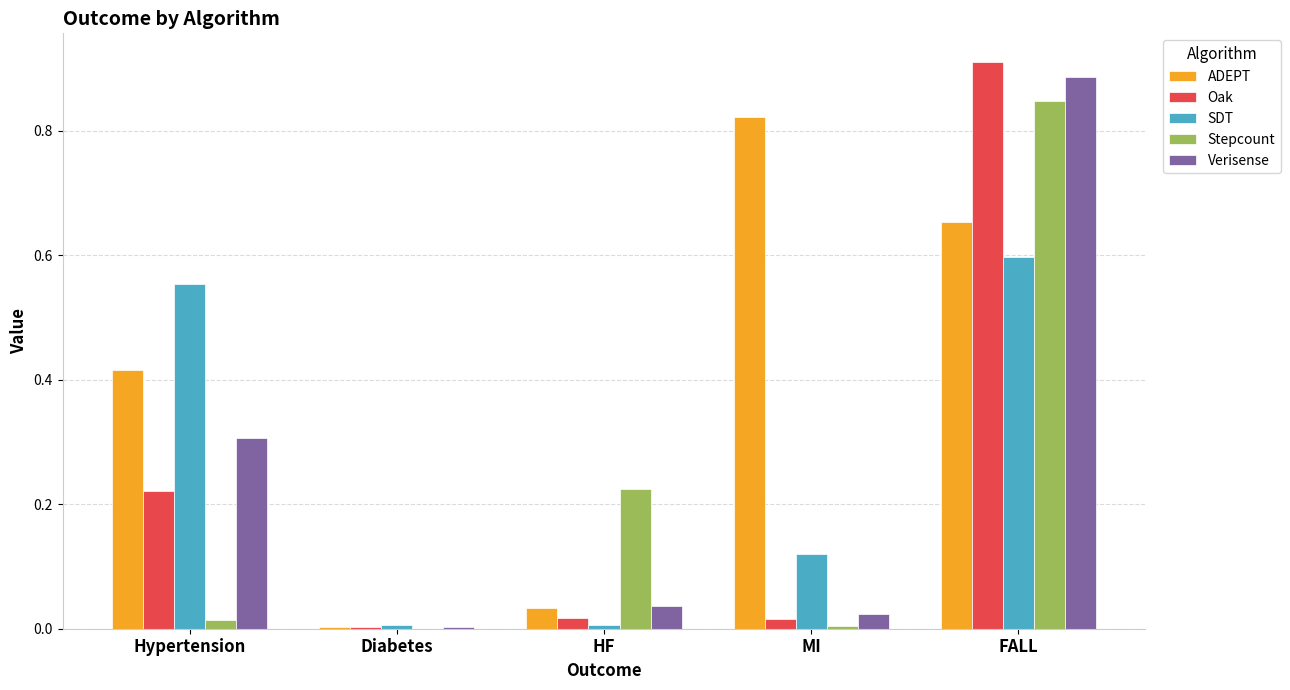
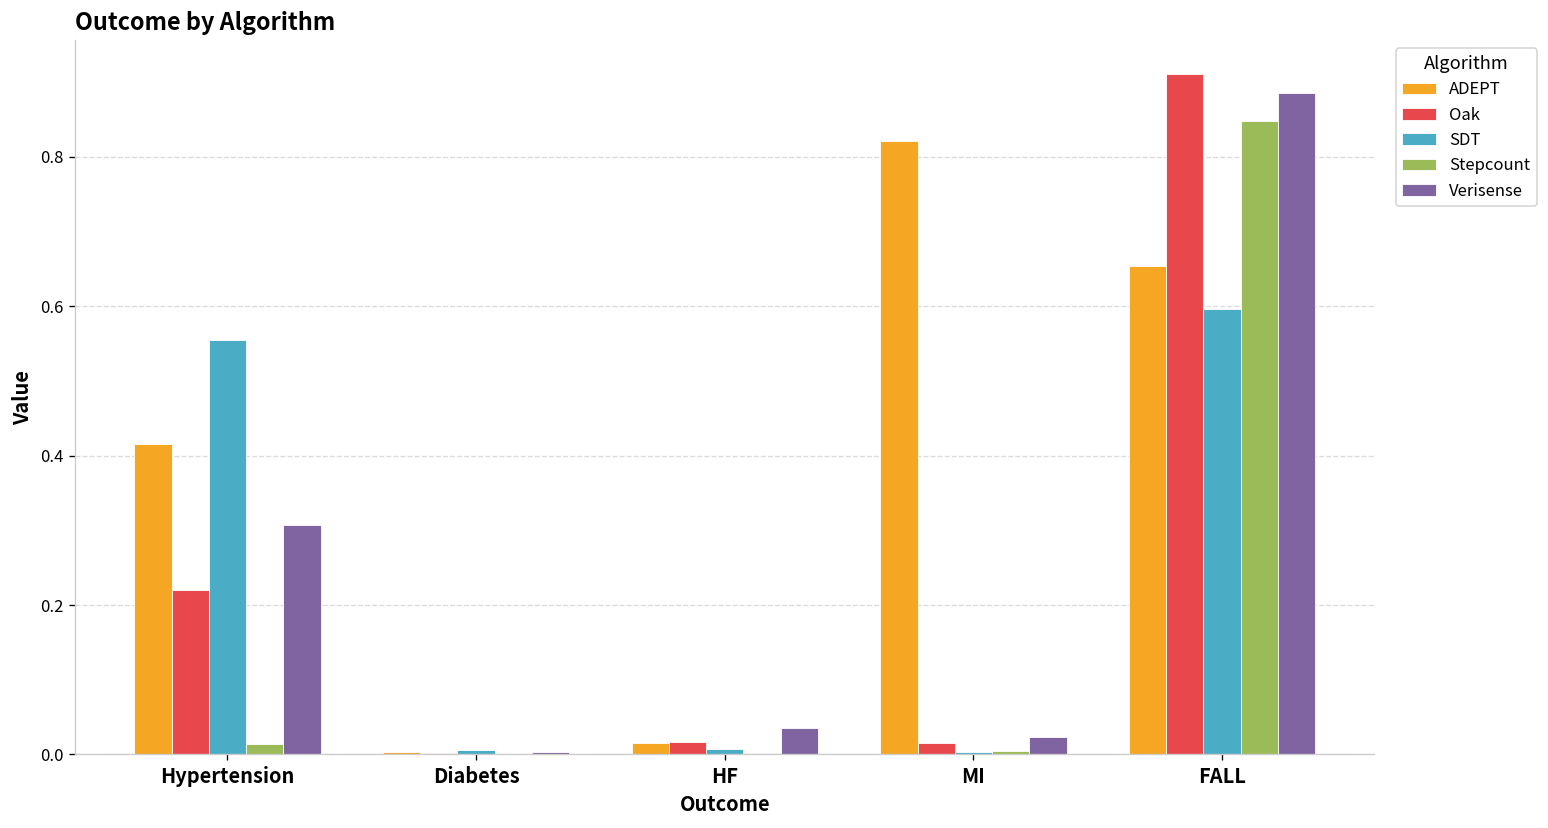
ADEPT, HF: 0.03 -> 0.02
Stepcount, HF: 0.22 -> 0.00
SDT, MI: 0.12 -> 0.00
